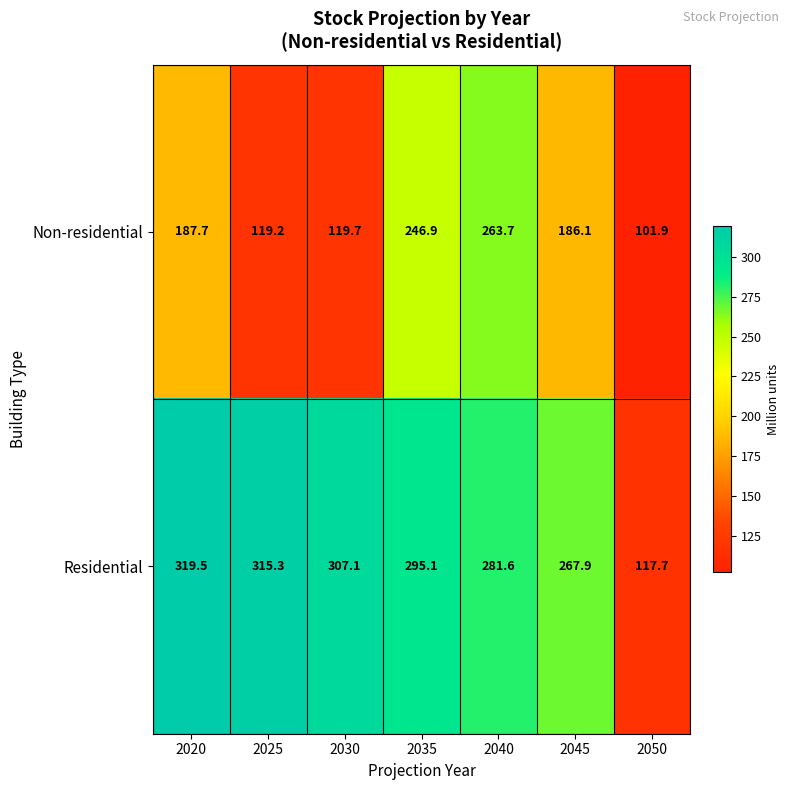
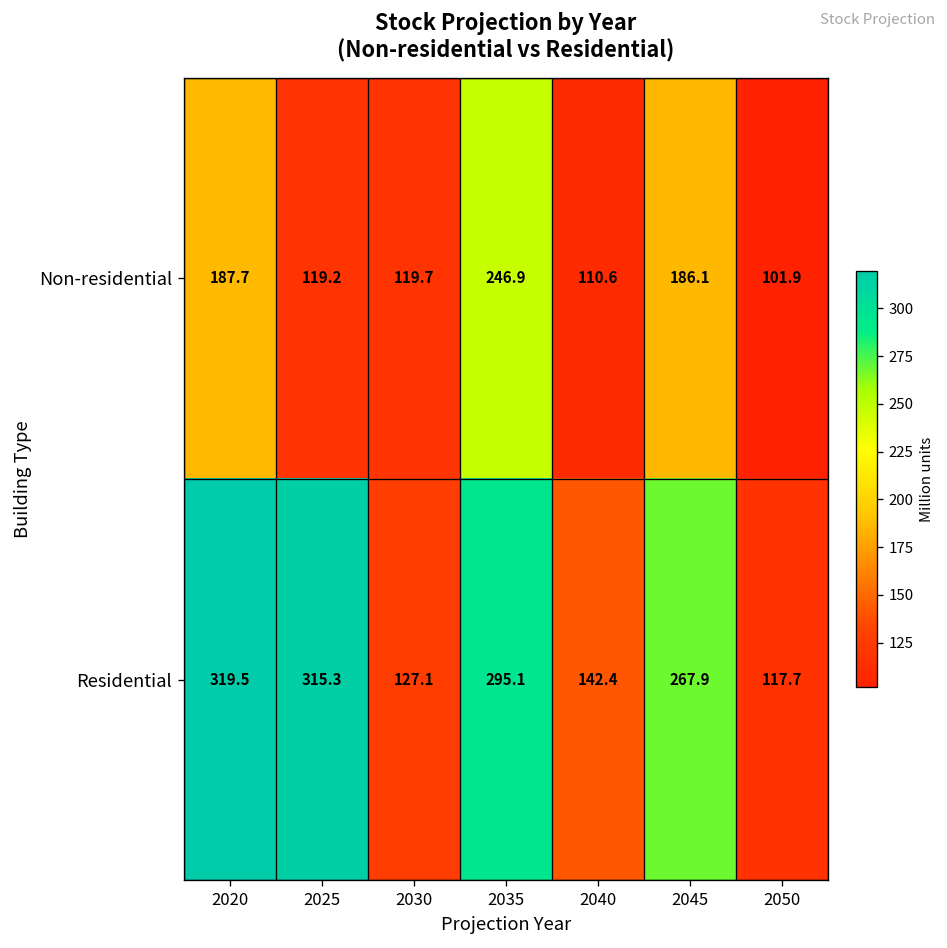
Non-residential, 2040: 263.7 -> 110.6
Residential, 2030: 307.1 -> 127.1
Residential, 2040: 281.6 -> 142.4
